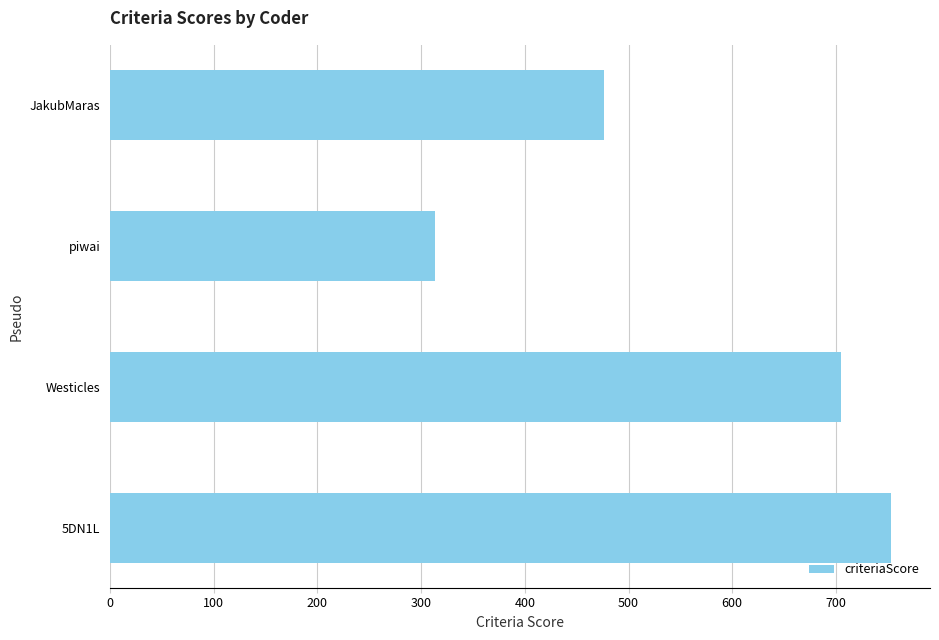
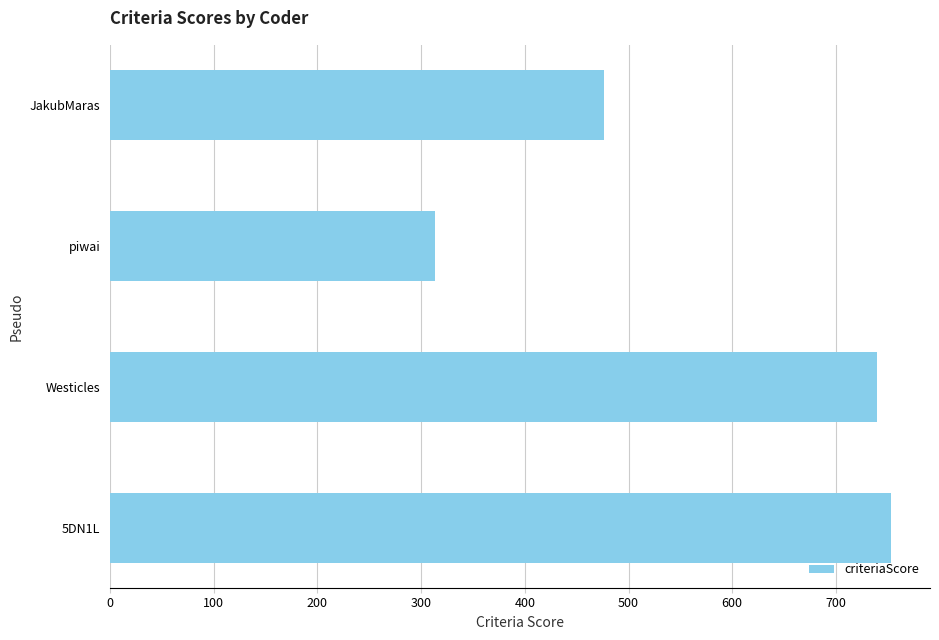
Westicles: 705 -> 740
